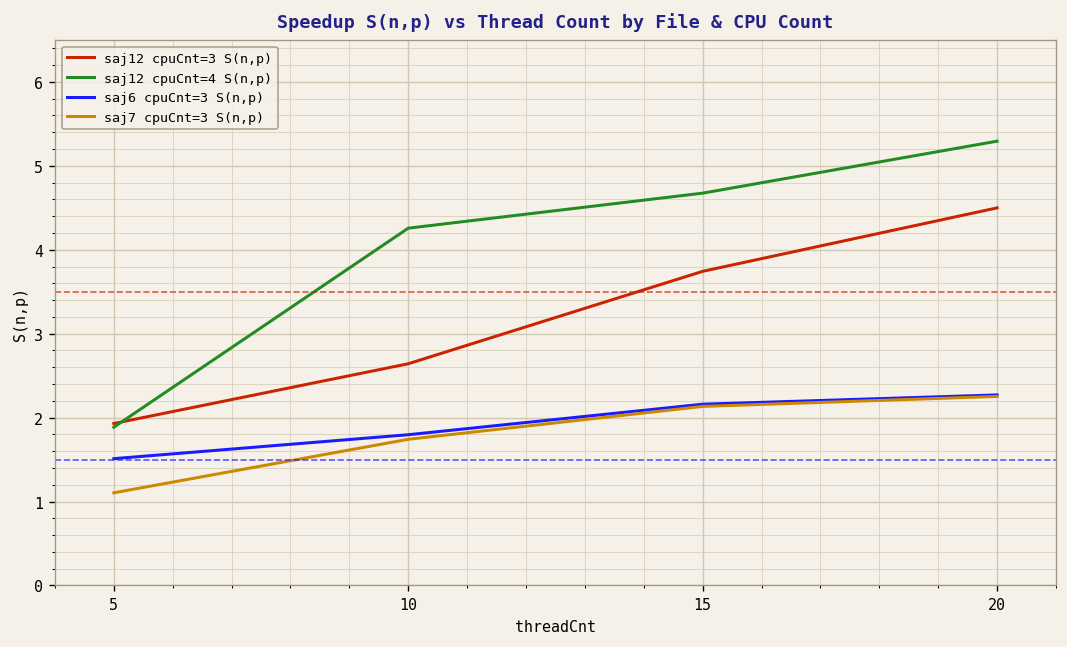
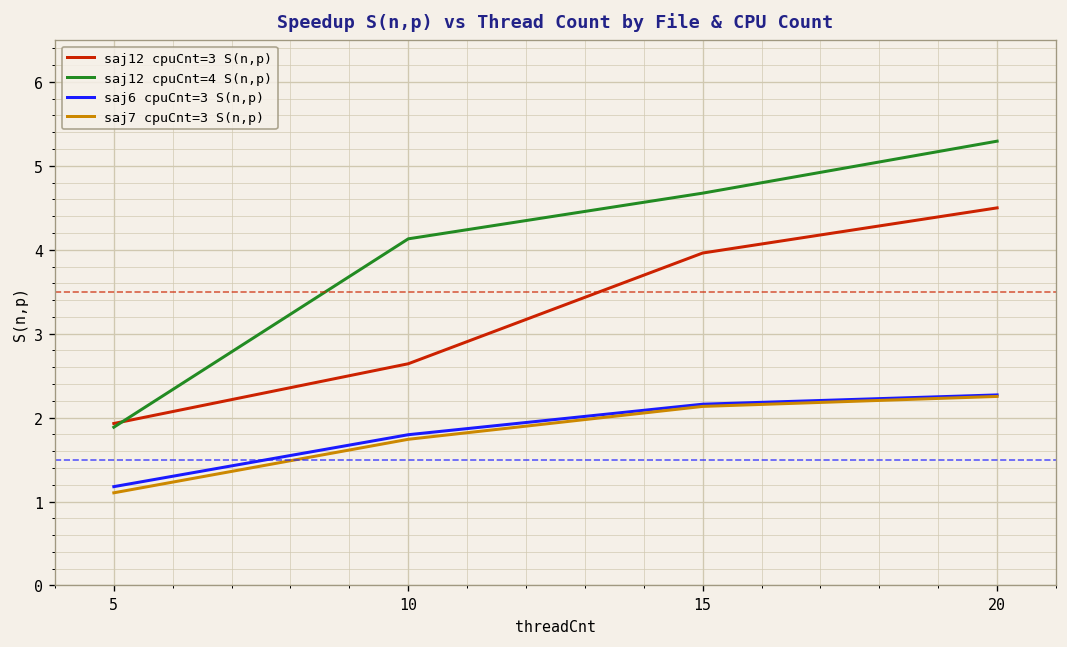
saj6 cpuCnt=3 S(n,p), 5: 1.5 -> 1.2
saj12 cpuCnt=4 S(n,p), 10: 4.3 -> 4.1
saj12 cpuCnt=3 S(n,p), 15: 3.7 -> 4.0
